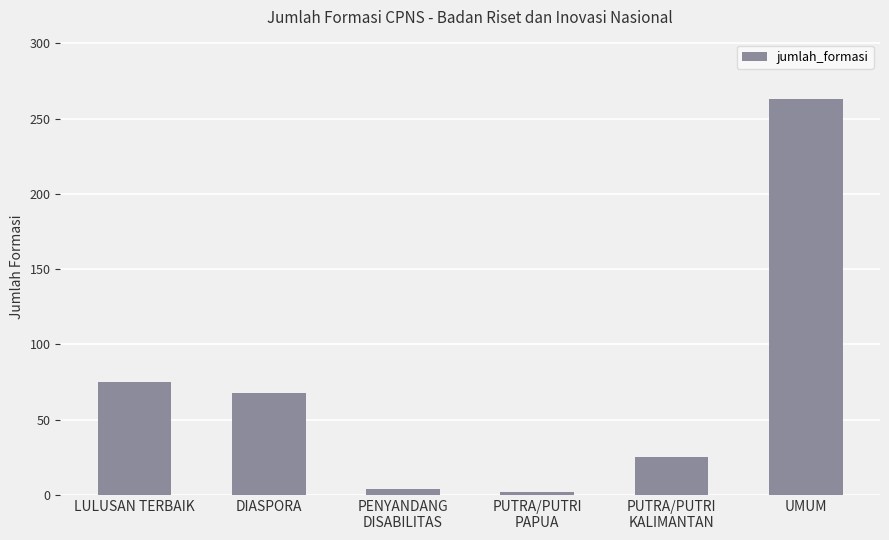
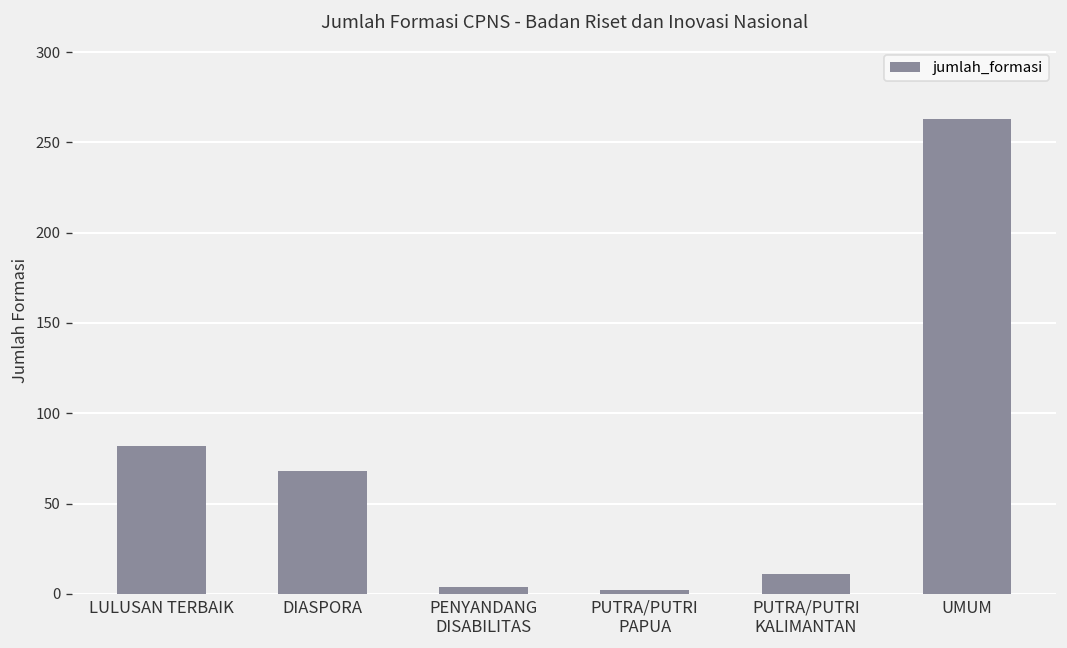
LULUSAN TERBAIK: 75 -> 82
PUTRA/PUTRI KALIMANTAN: 25 -> 11
